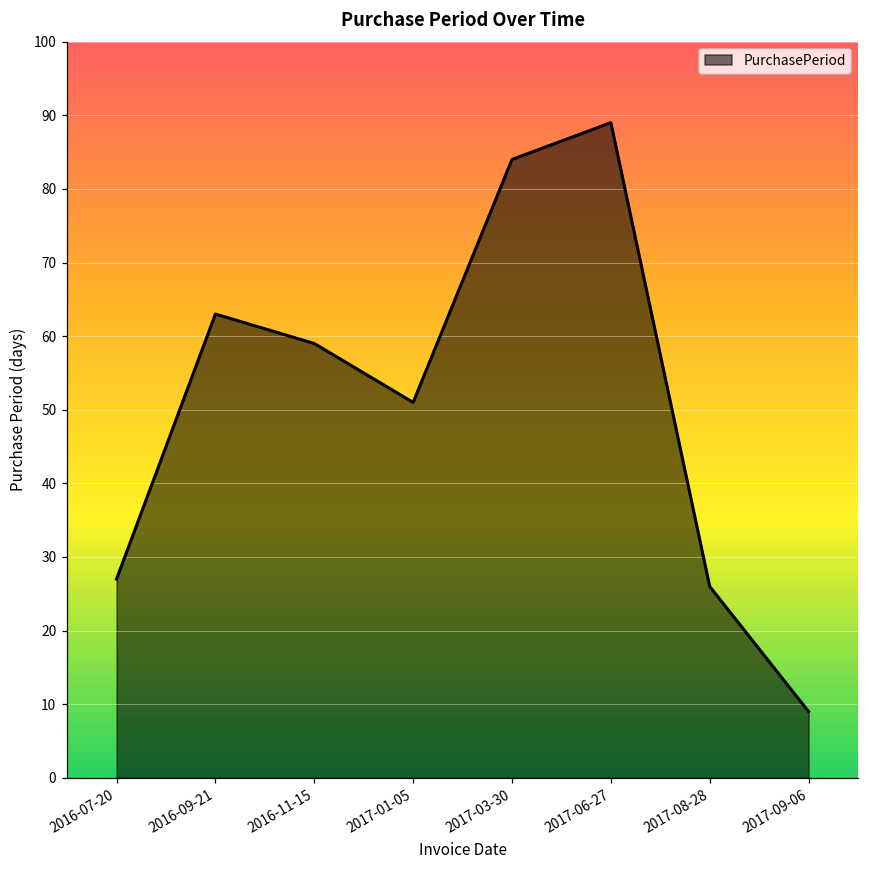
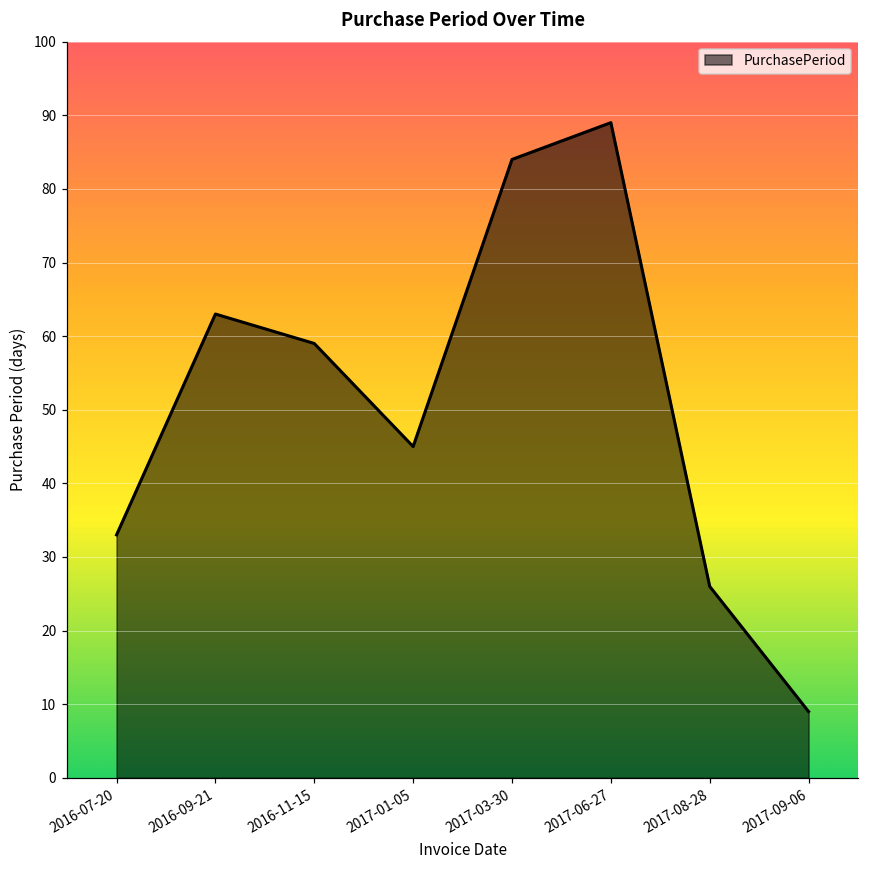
2016-07-20: 27 -> 33
2017-01-05: 51 -> 45
